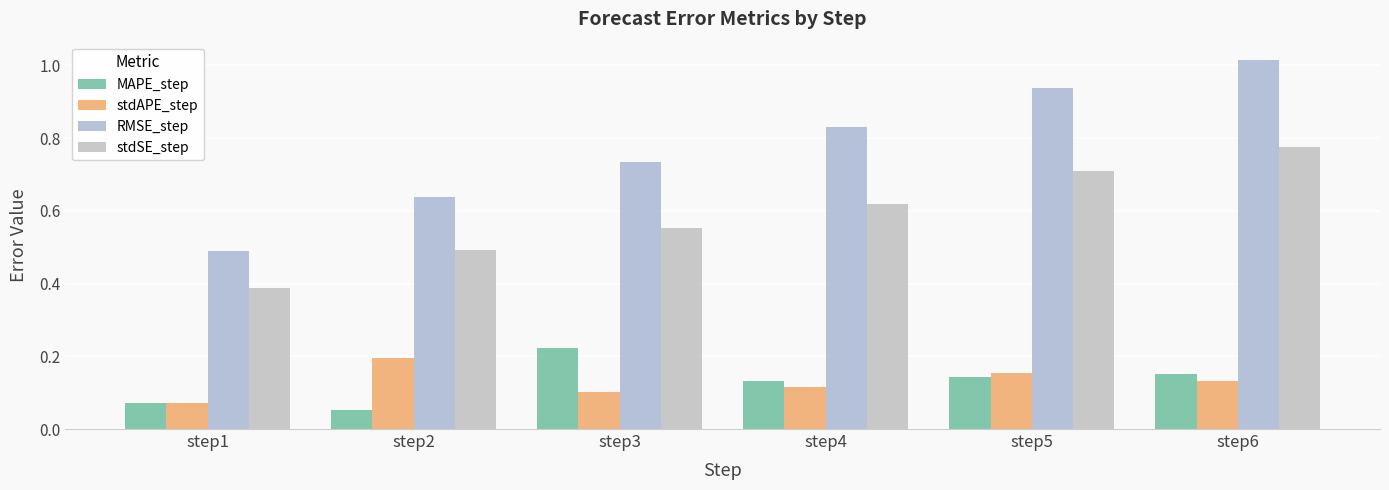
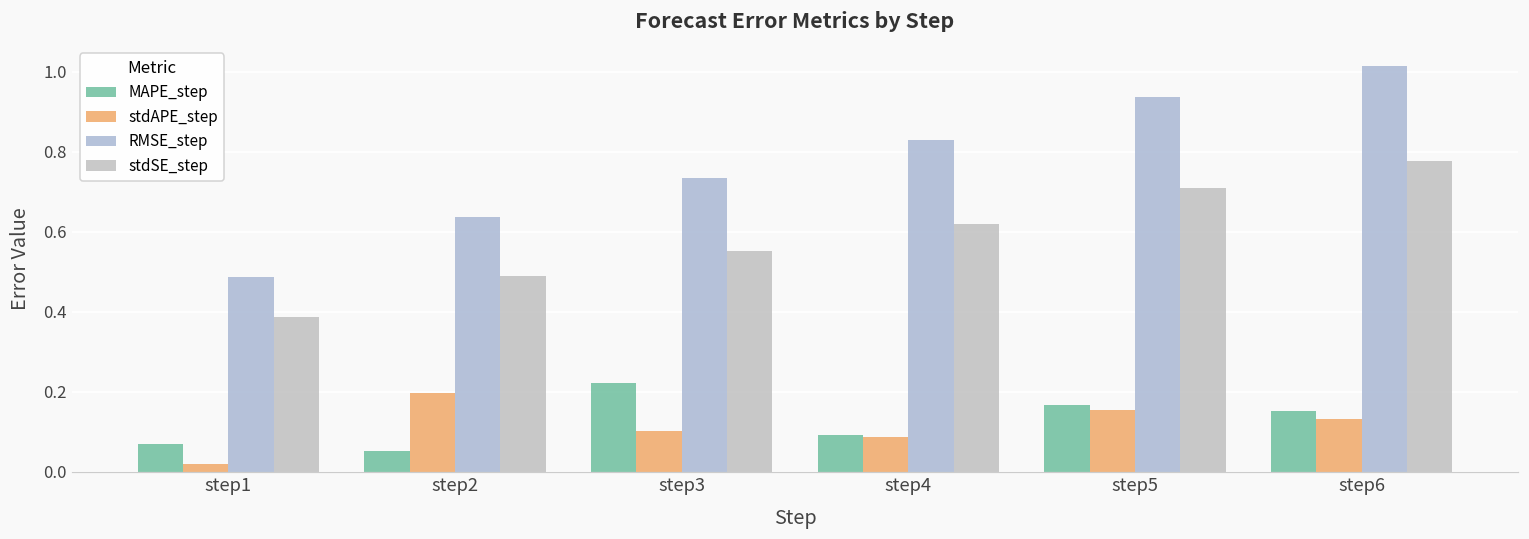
stdAPE_step, step1: 0.07 -> 0.02
MAPE_step, step4: 0.13 -> 0.09
stdAPE_step, step4: 0.11 -> 0.09
MAPE_step, step5: 0.14 -> 0.17
